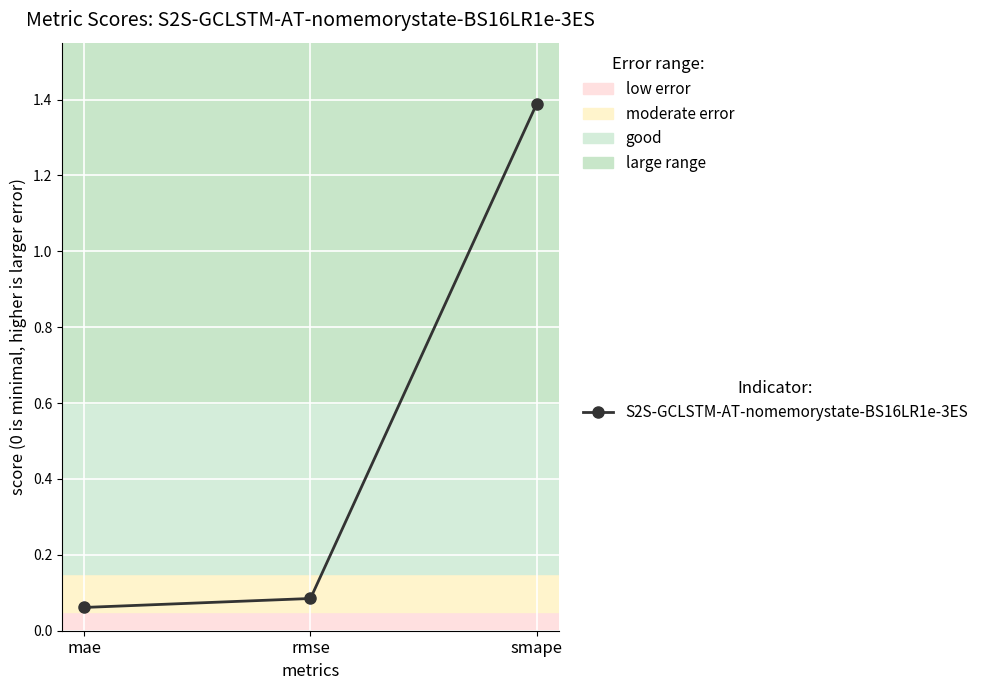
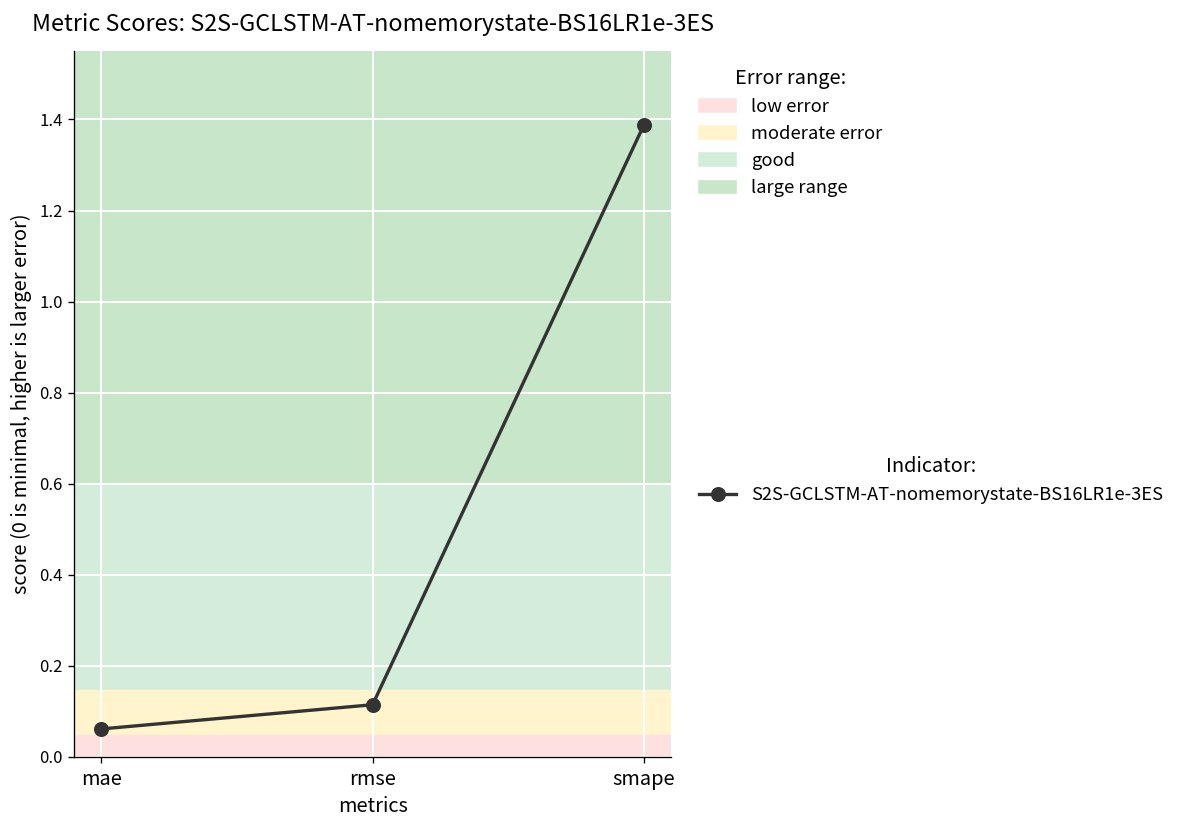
rmse: 0.08 -> 0.11
